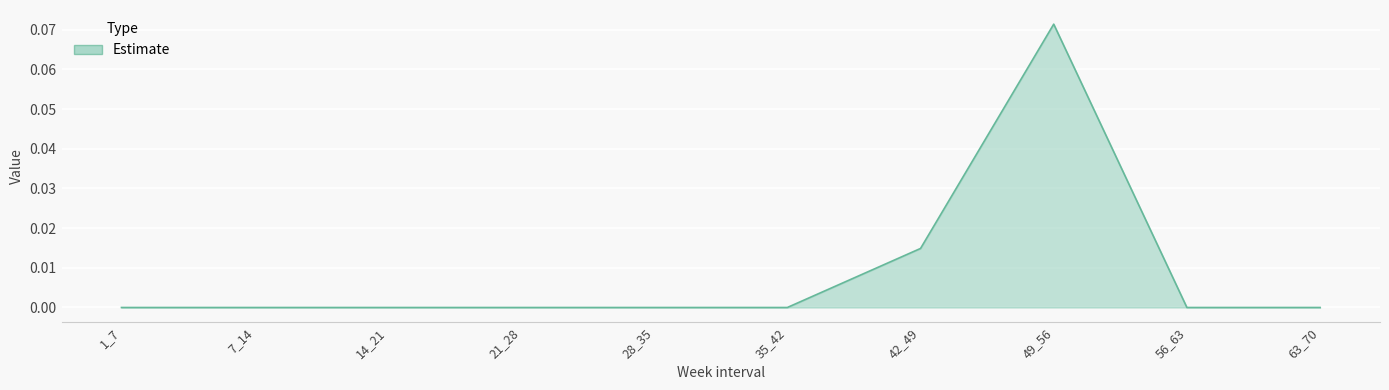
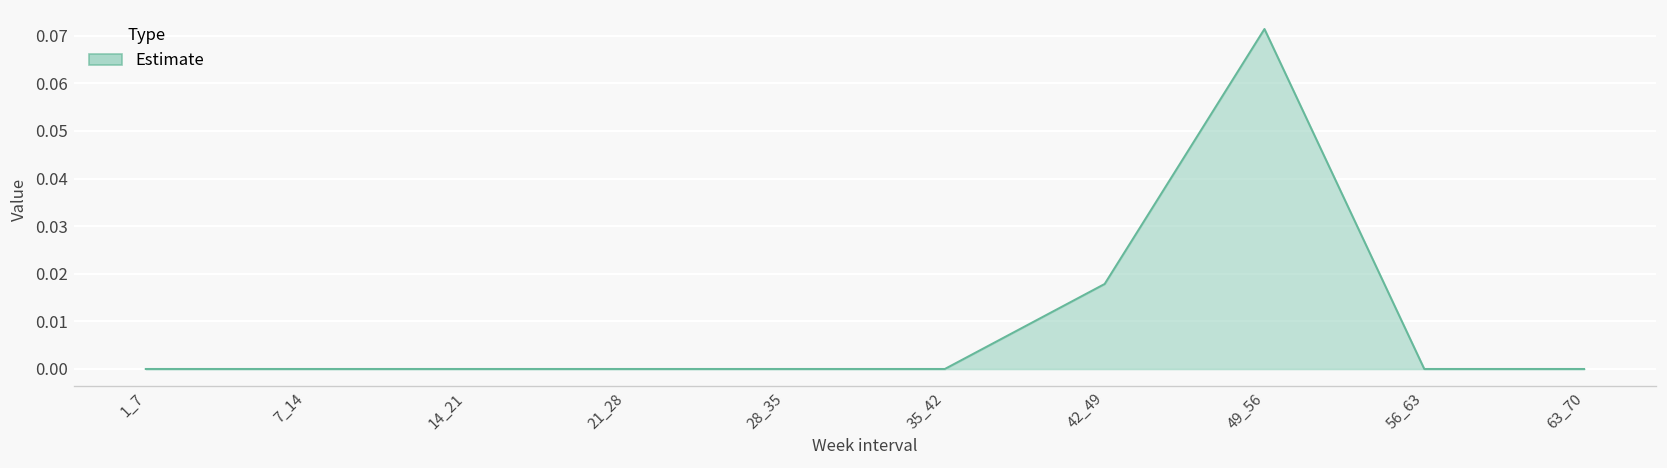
42_49: 0.015 -> 0.018
